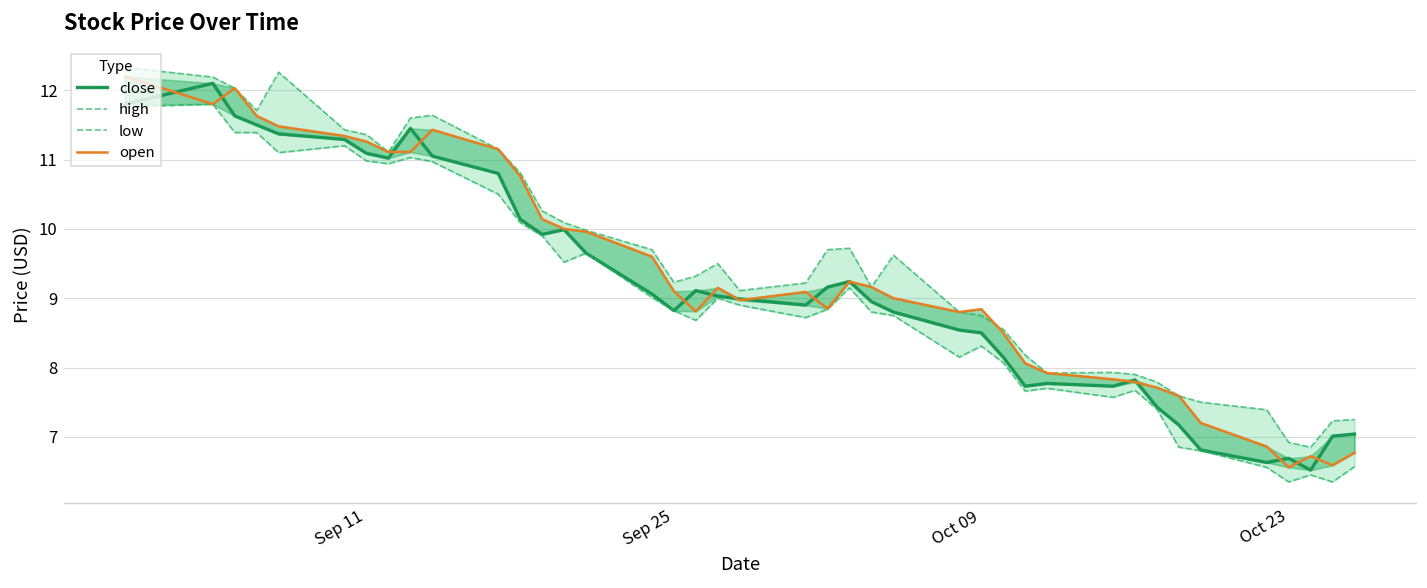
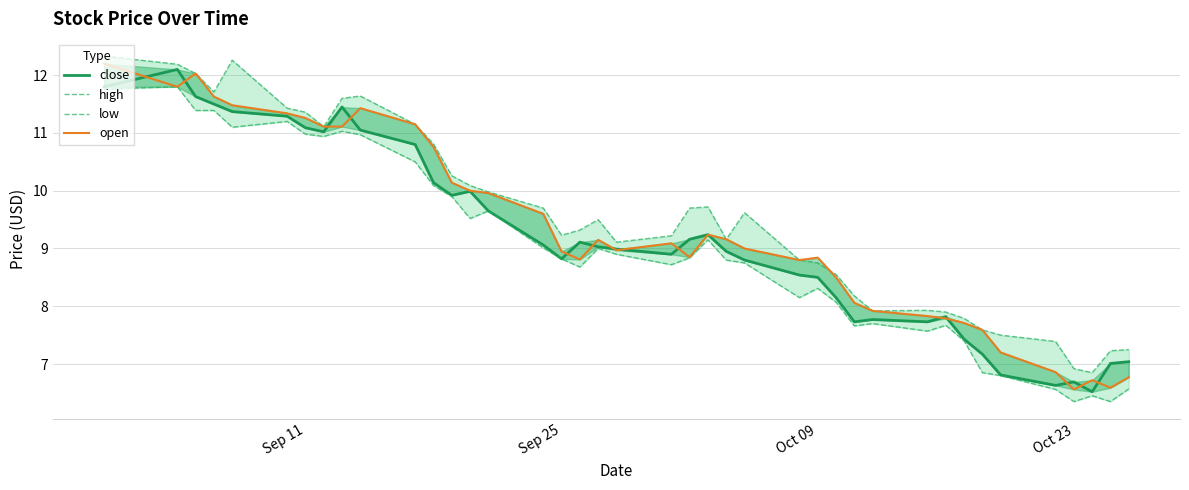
open, Sep 25: 9.1 -> 8.9
